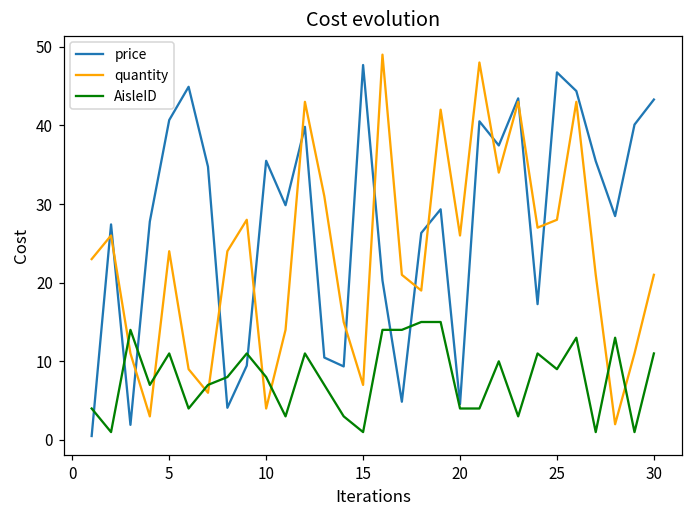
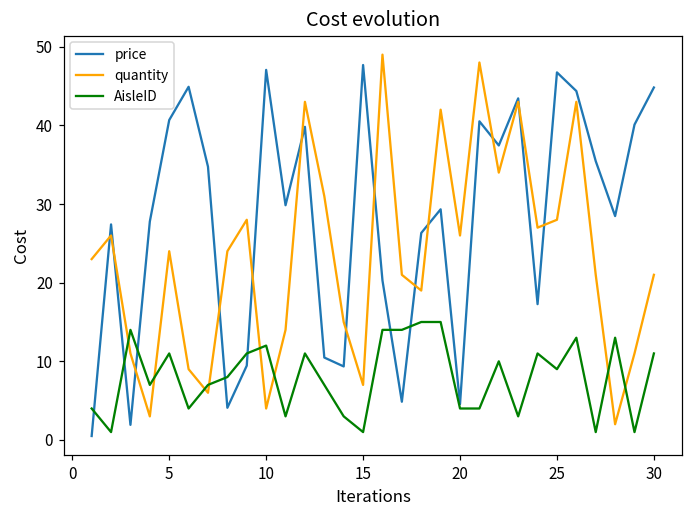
price, 10: 36 -> 47
AisleID, 10: 8 -> 12
price, 30: 43 -> 45
